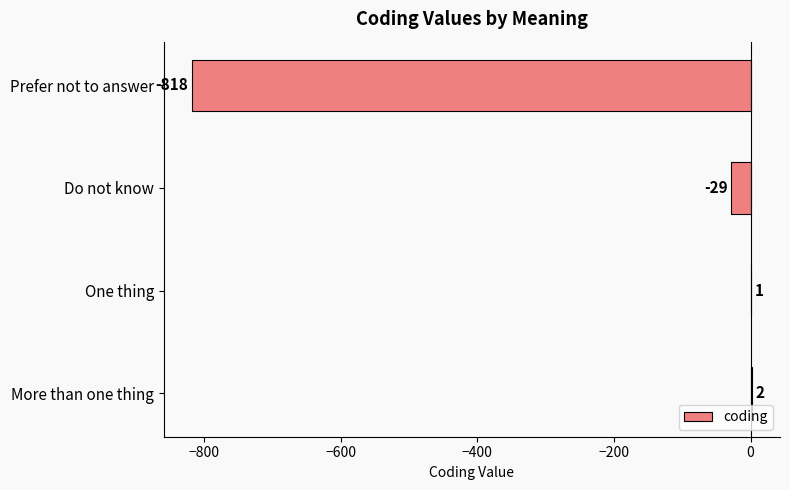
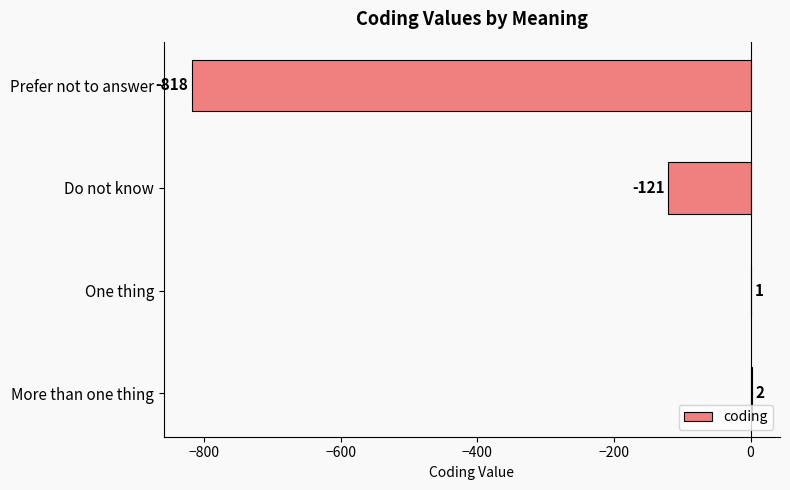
Do not know: -29 -> -121
